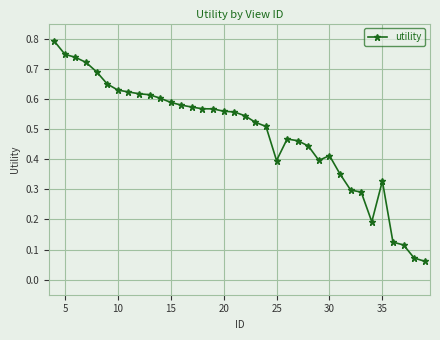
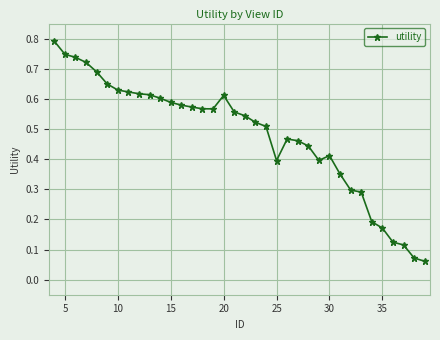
20: 0.56 -> 0.61
35: 0.33 -> 0.17
